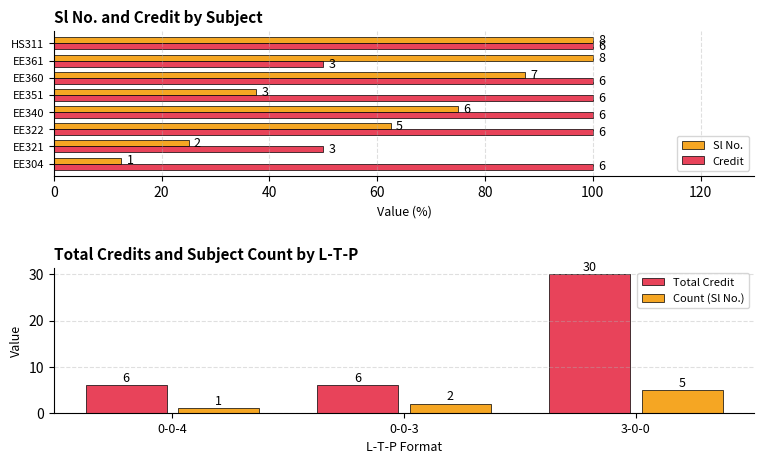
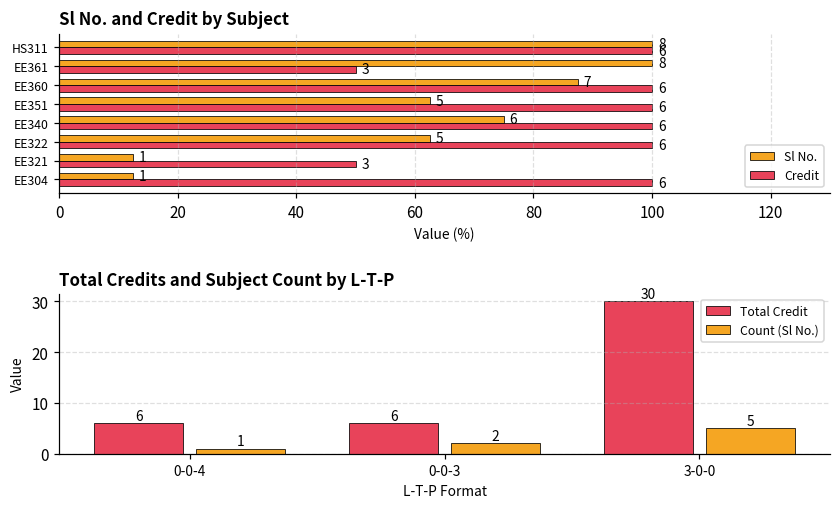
Sl No. and Credit by Subject, Sl No., EE351: 3 -> 5
Sl No. and Credit by Subject, Sl No., EE321: 2 -> 1
